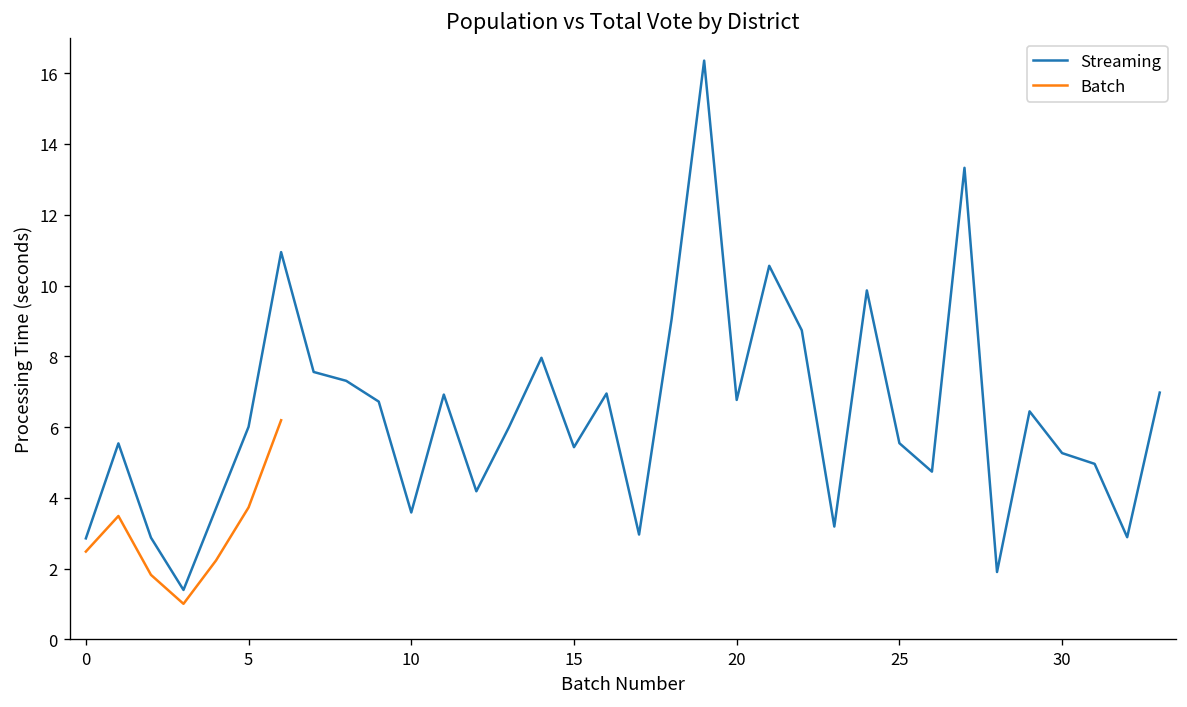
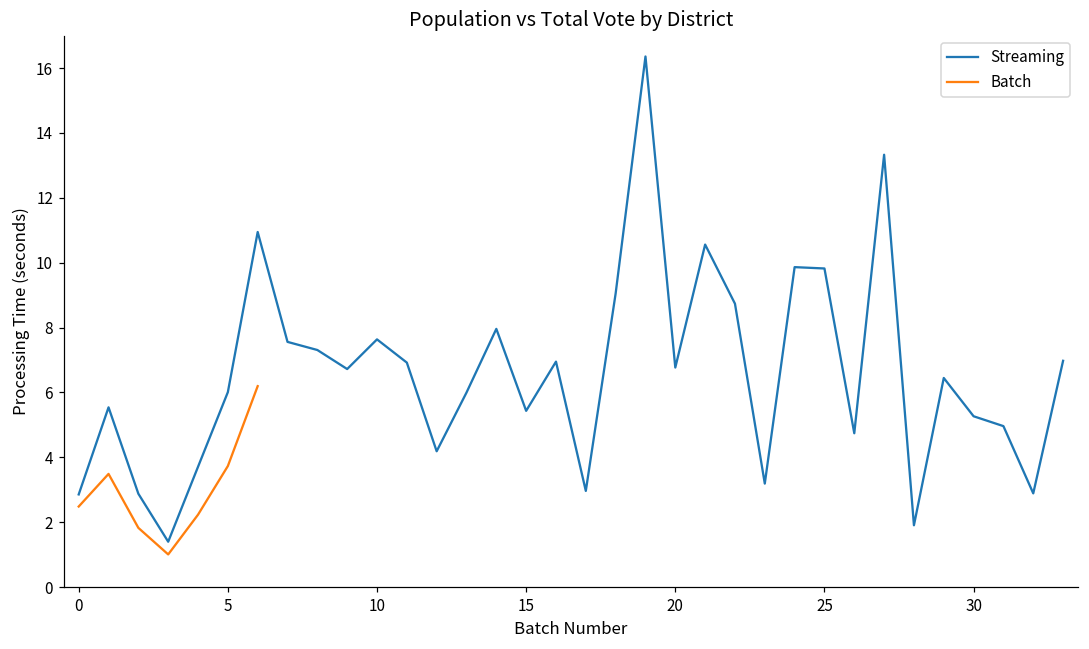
Streaming, 10: 3.6 -> 7.6
Streaming, 25: 5.5 -> 9.8
